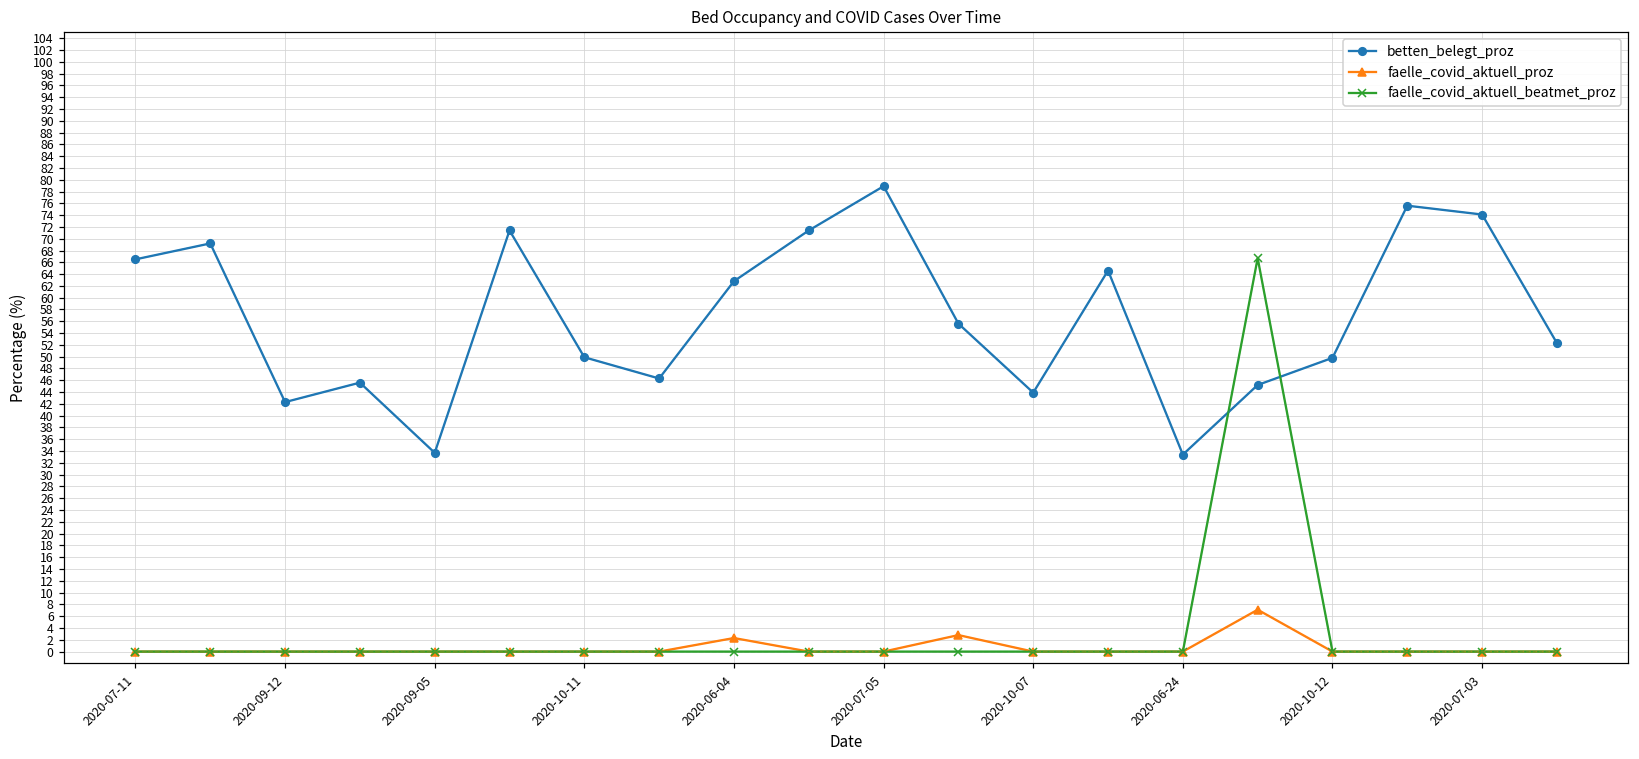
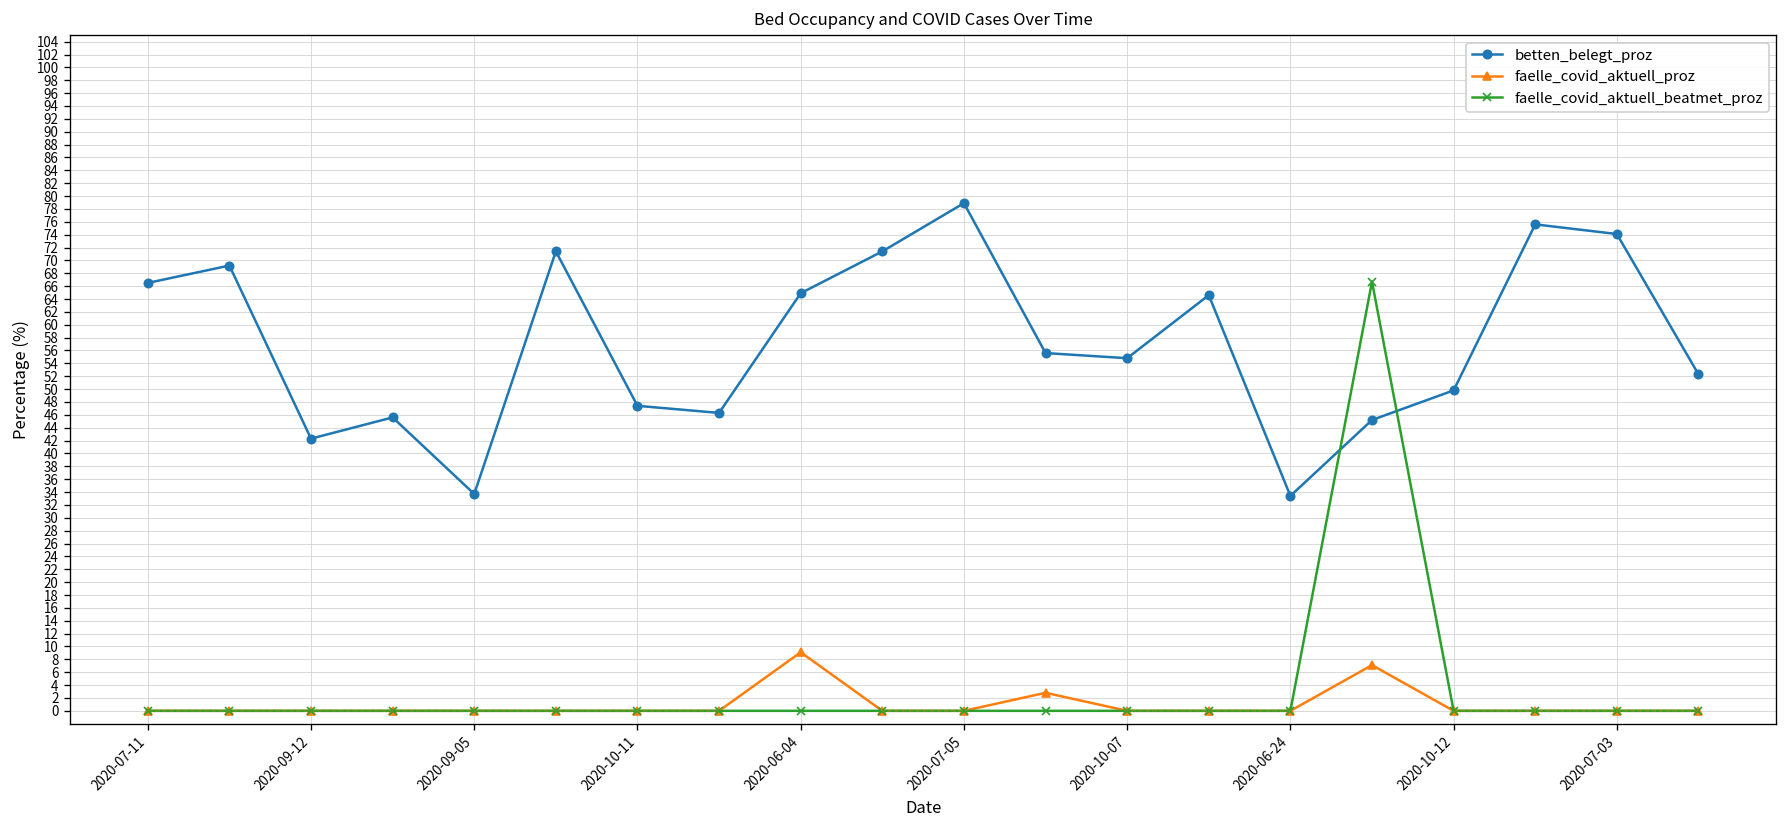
betten_belegt_proz, 2020-10-11: 50 -> 47
betten_belegt_proz, 2020-06-04: 63 -> 65
faelle_covid_aktuell_proz, 2020-06-04: 2 -> 9
betten_belegt_proz, 2020-10-07: 44 -> 55
